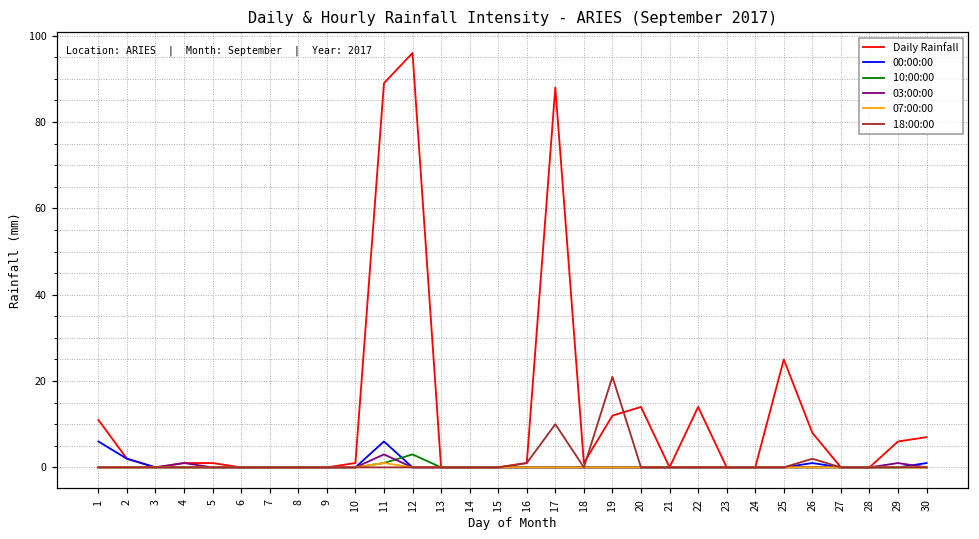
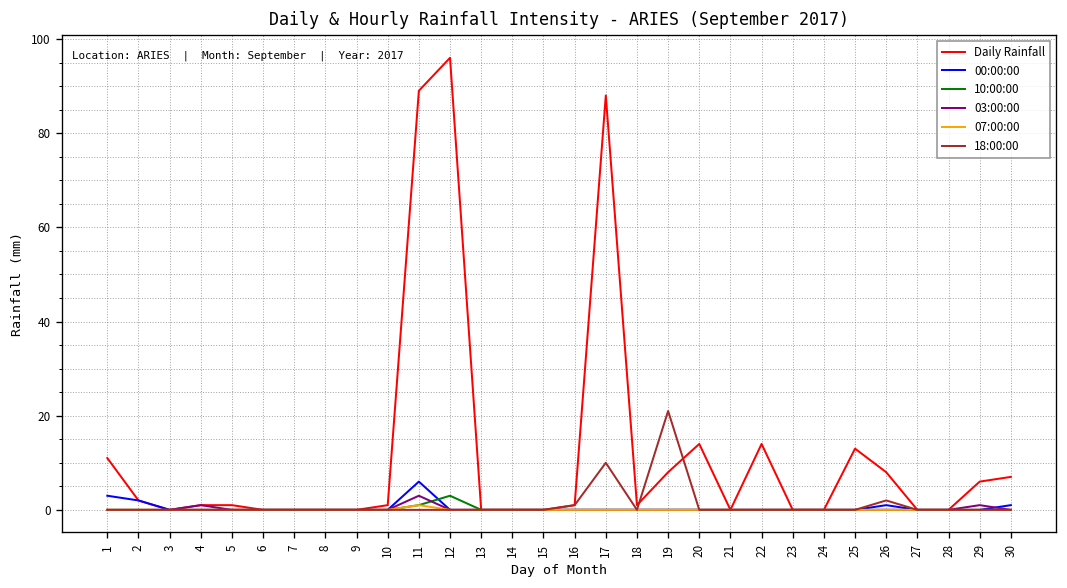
00:00:00, 1: 6 -> 3
Daily Rainfall, 19: 12 -> 8
Daily Rainfall, 25: 25 -> 13
